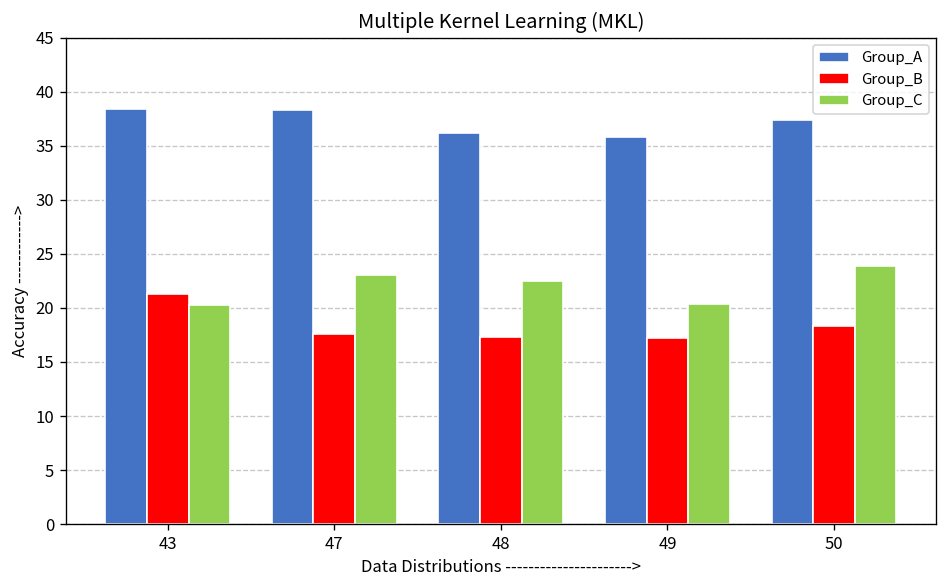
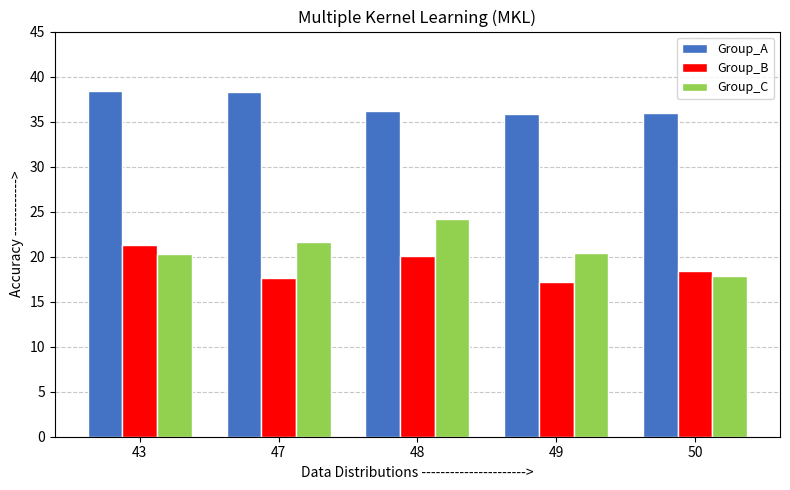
Group_C, 47: 23 -> 22
Group_B, 48: 17 -> 20
Group_C, 48: 22 -> 24
Group_A, 50: 37 -> 36
Group_C, 50: 24 -> 18
